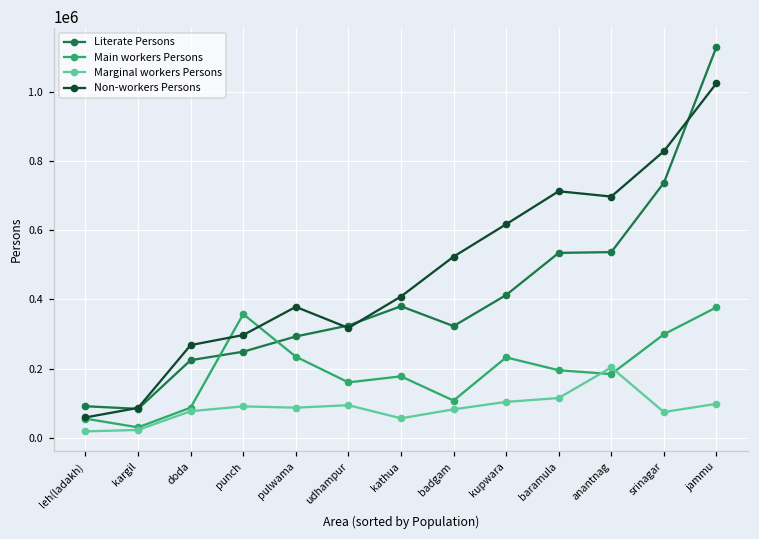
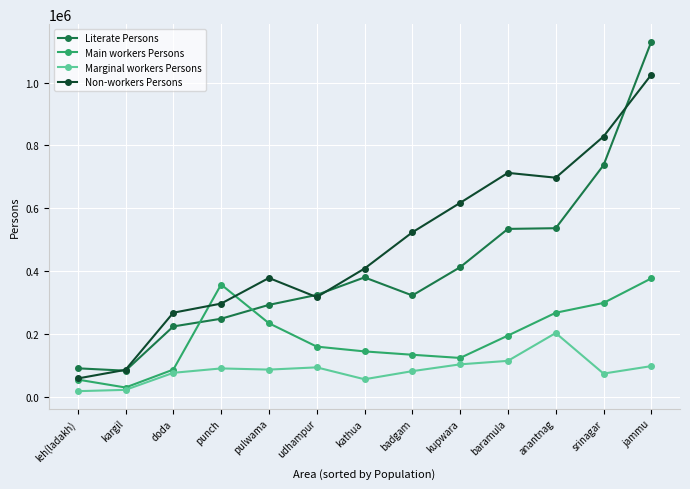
Main workers Persons, kathua: 180000 -> 140000
Main workers Persons, badgam: 110000 -> 130000
Main workers Persons, kupwara: 230000 -> 120000
Main workers Persons, anantnag: 180000 -> 270000
